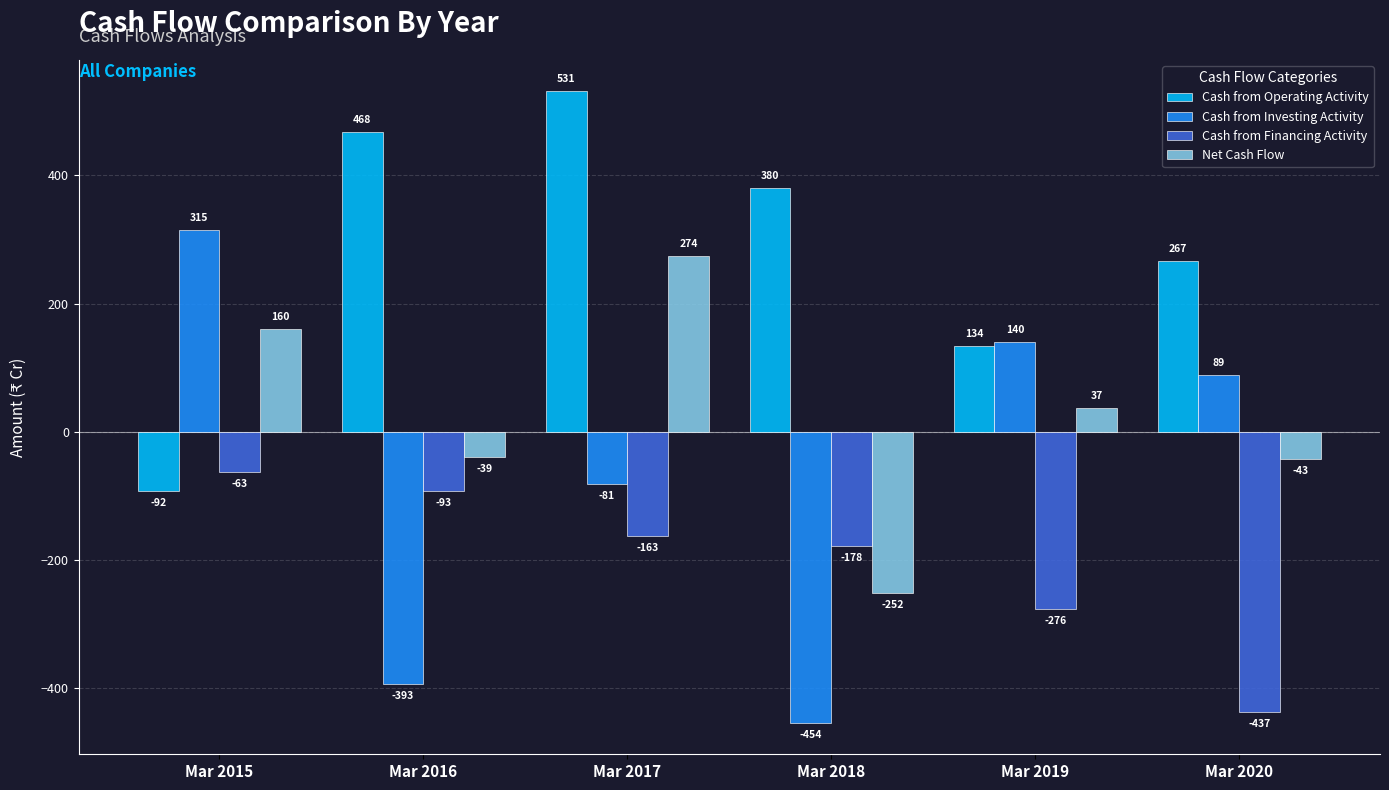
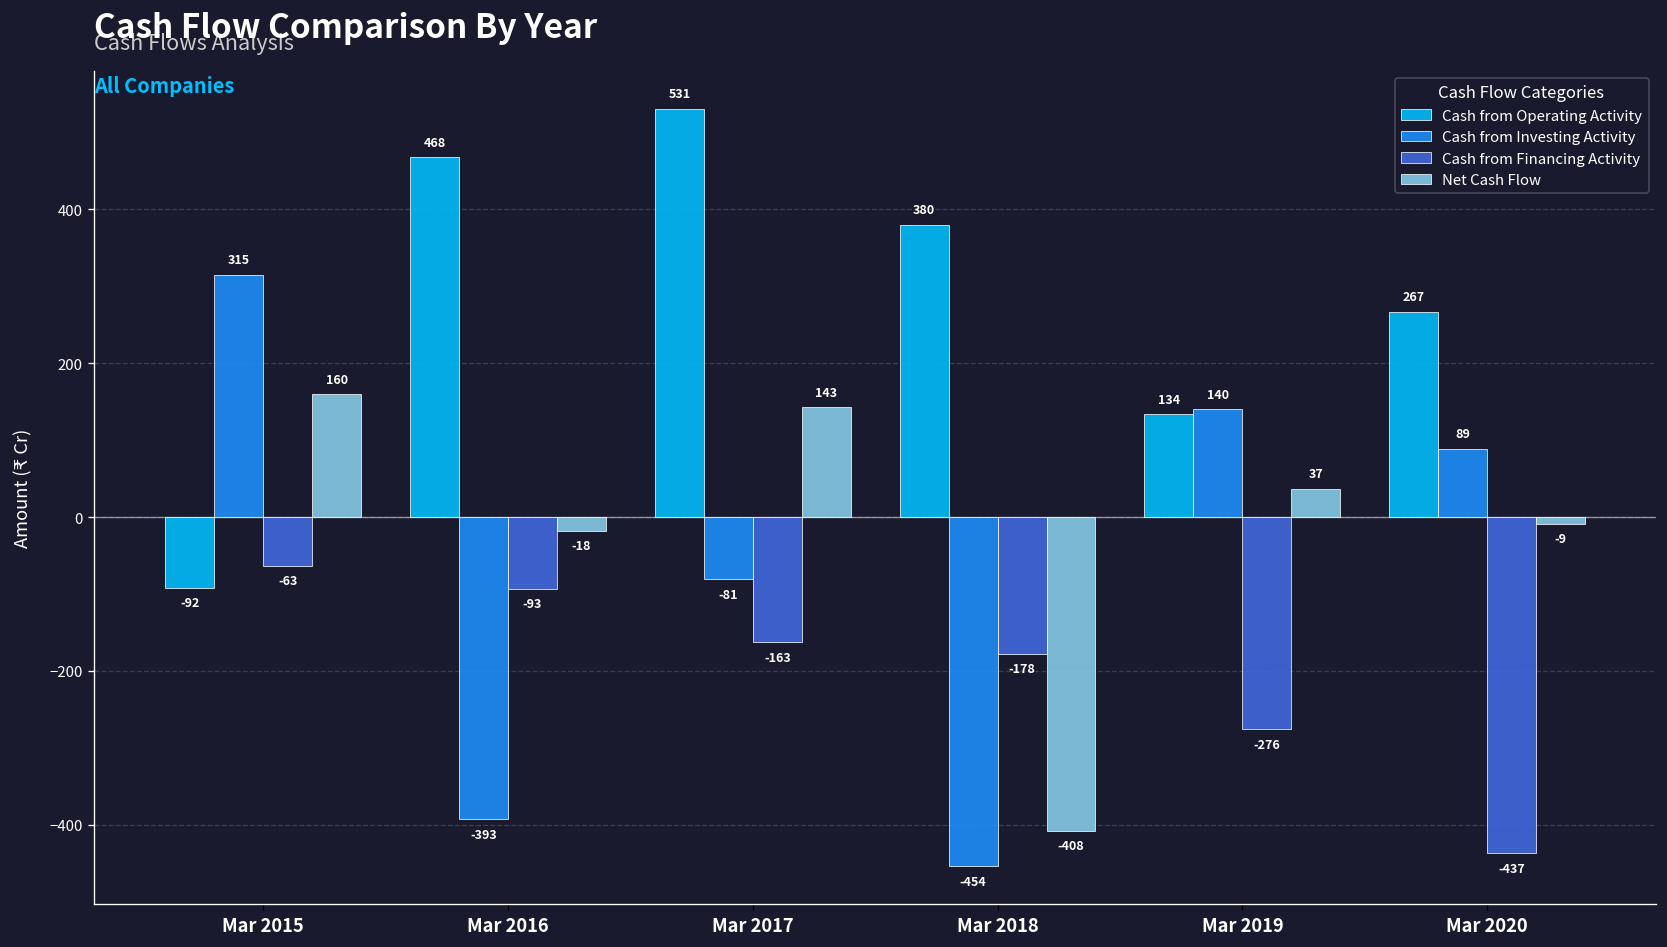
Net Cash Flow, Mar 2016: -39 -> -18
Net Cash Flow, Mar 2017: 274 -> 143
Net Cash Flow, Mar 2018: -252 -> -408
Net Cash Flow, Mar 2020: -43 -> -9
